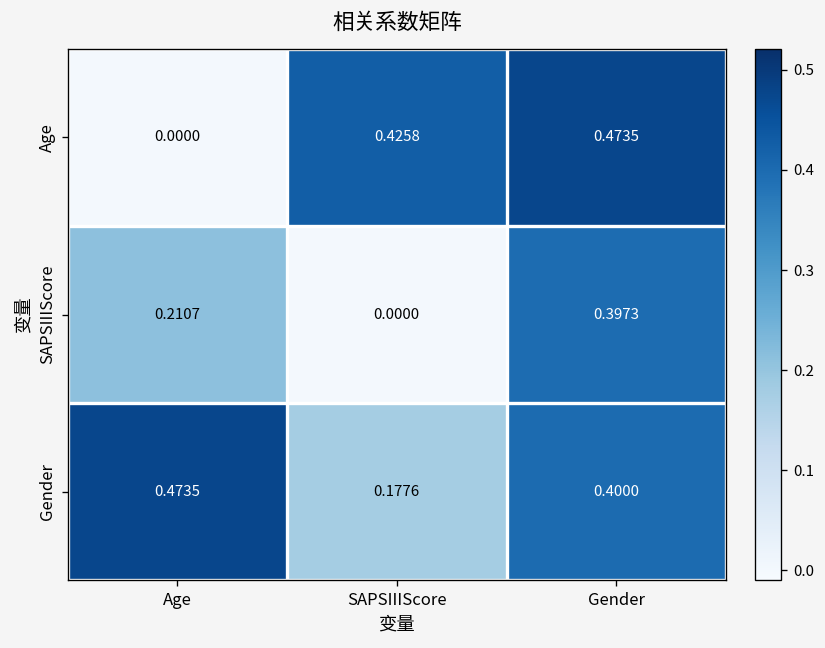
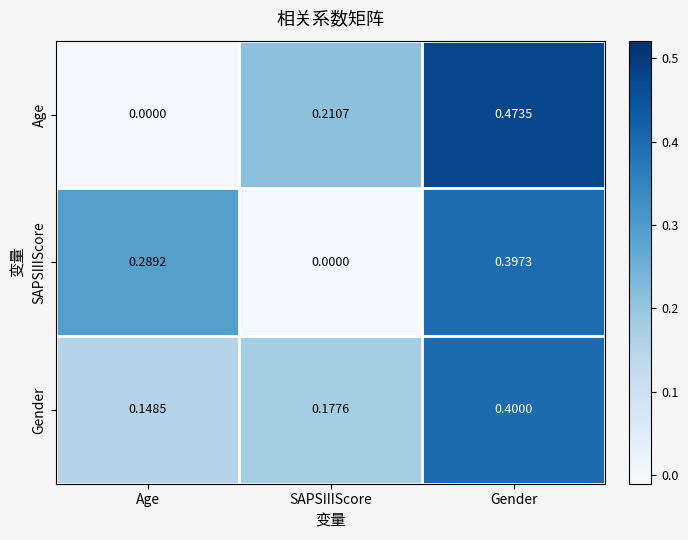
Age, SAPSIIIScore: 0.4258 -> 0.2107
SAPSIIIScore, Age: 0.2107 -> 0.2892
Gender, Age: 0.4735 -> 0.1485
